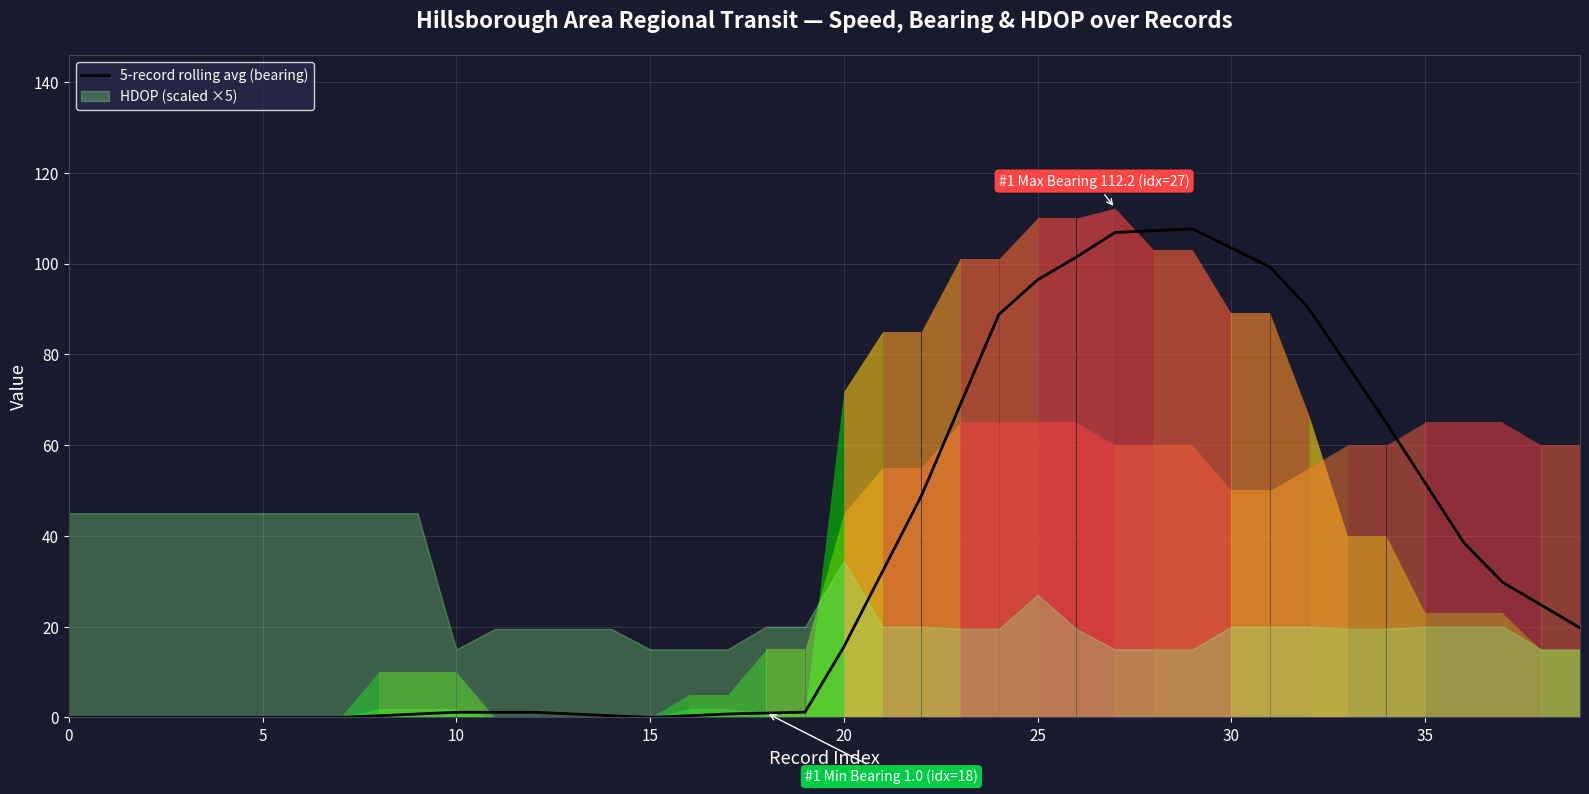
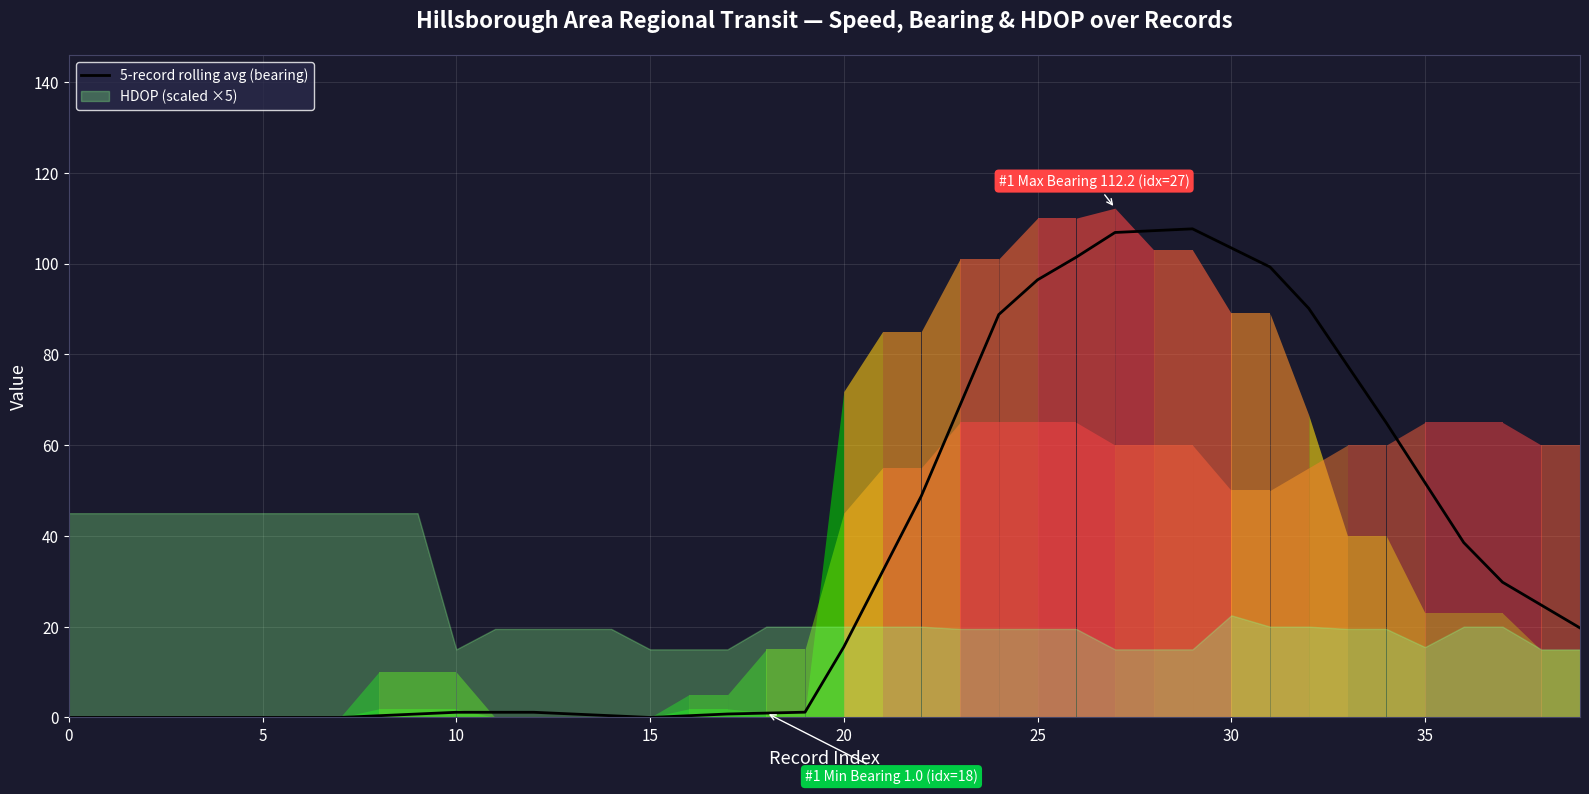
HDOP (scaled ×5), 20: 35 -> 20
HDOP (scaled ×5), 25: 27 -> 20
HDOP (scaled ×5), 30: 20 -> 23
HDOP (scaled ×5), 35: 20 -> 16
